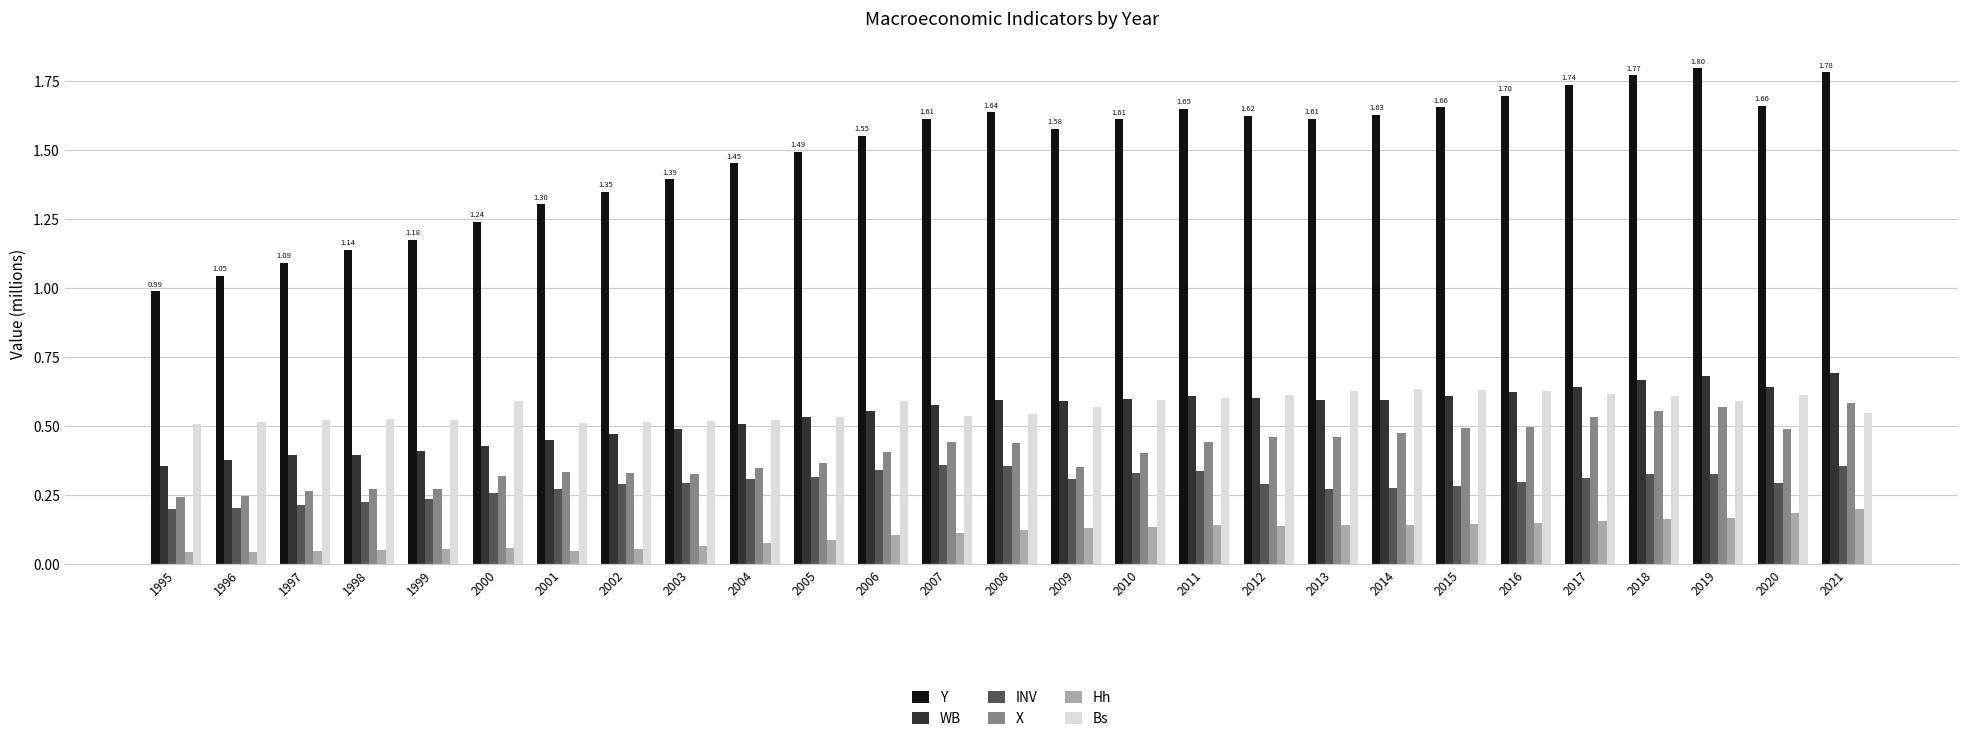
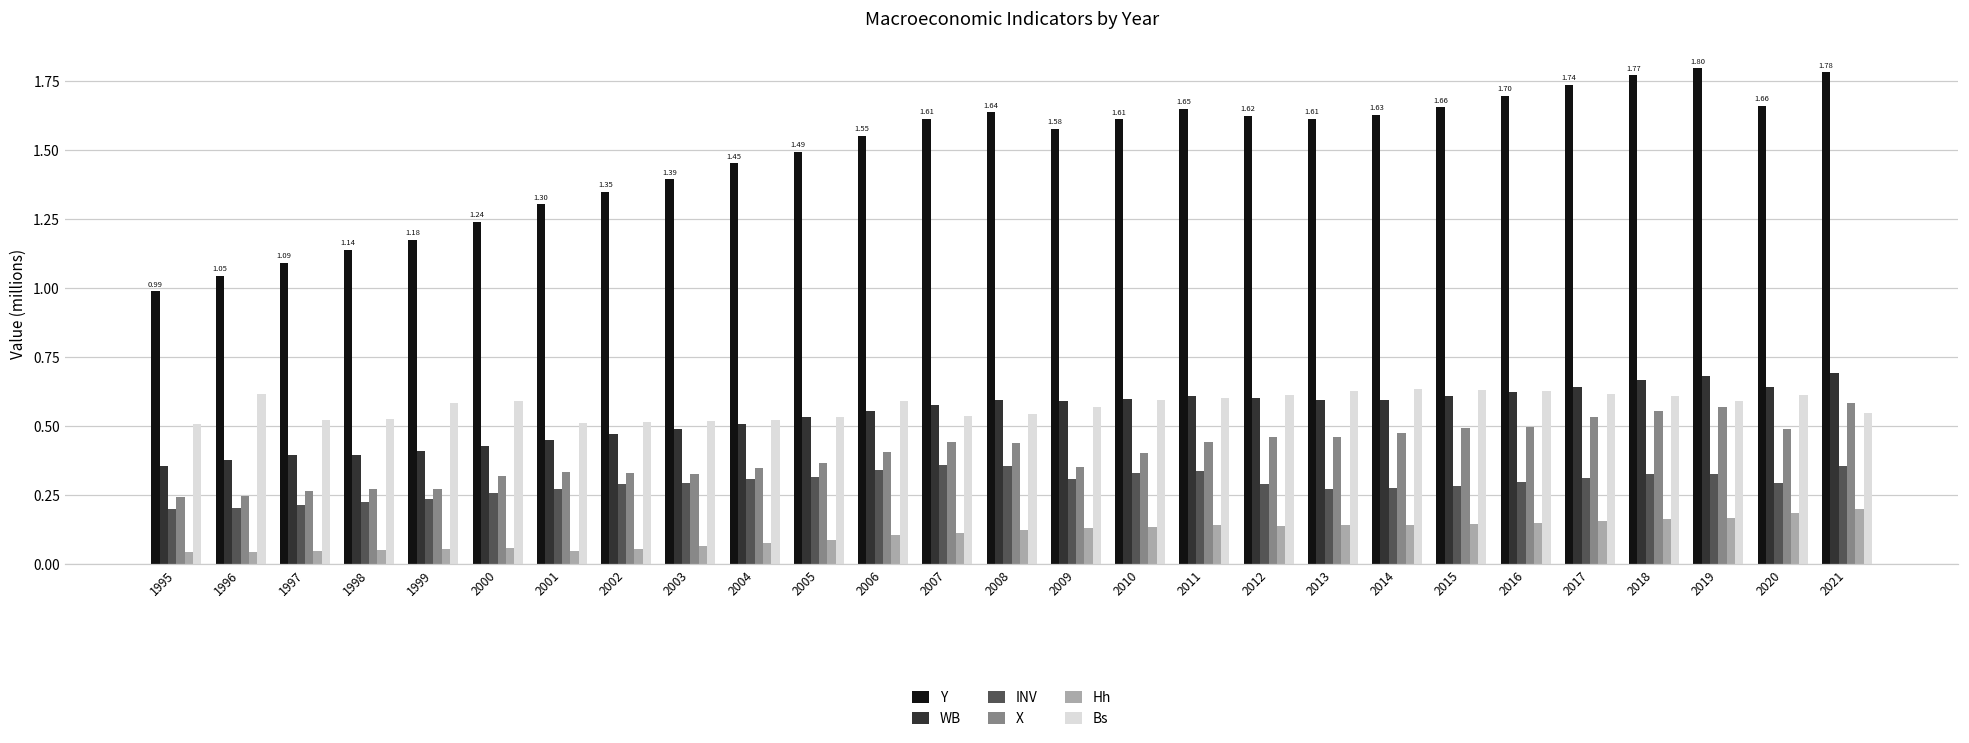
Bs, 1996: 0.51 -> 0.62
Bs, 1999: 0.52 -> 0.59
